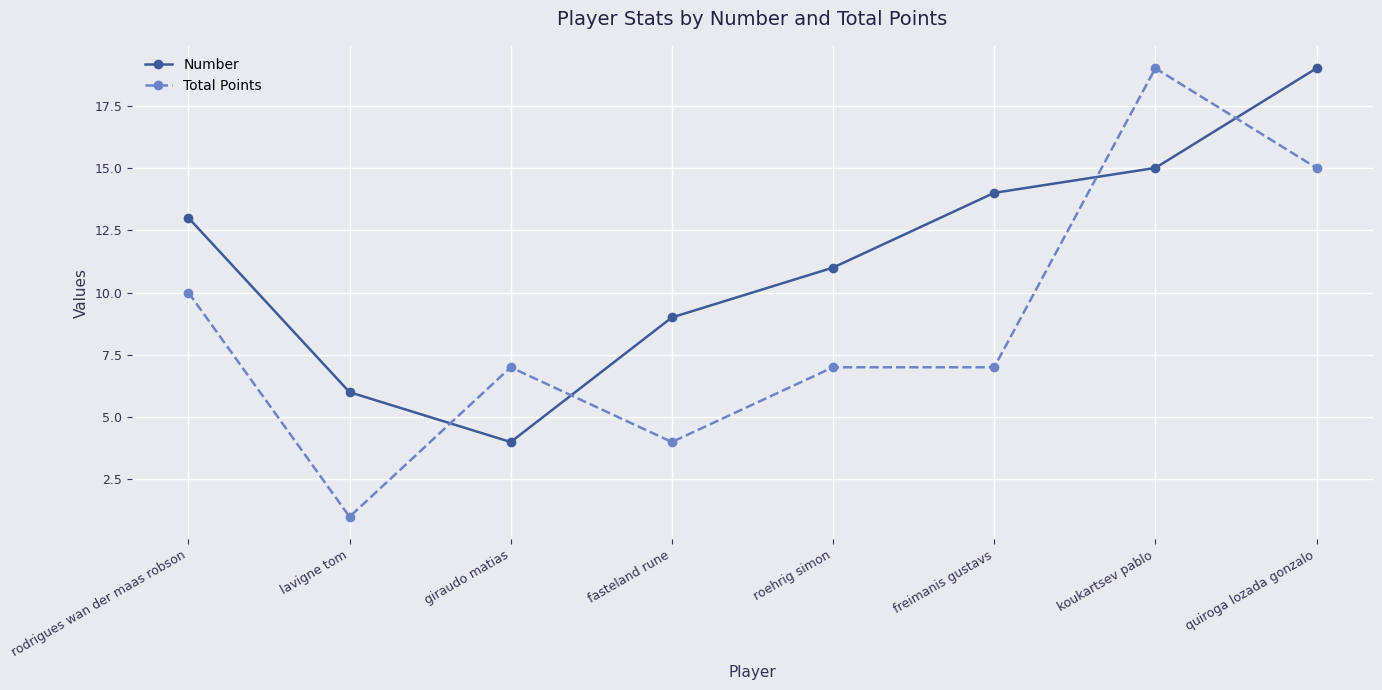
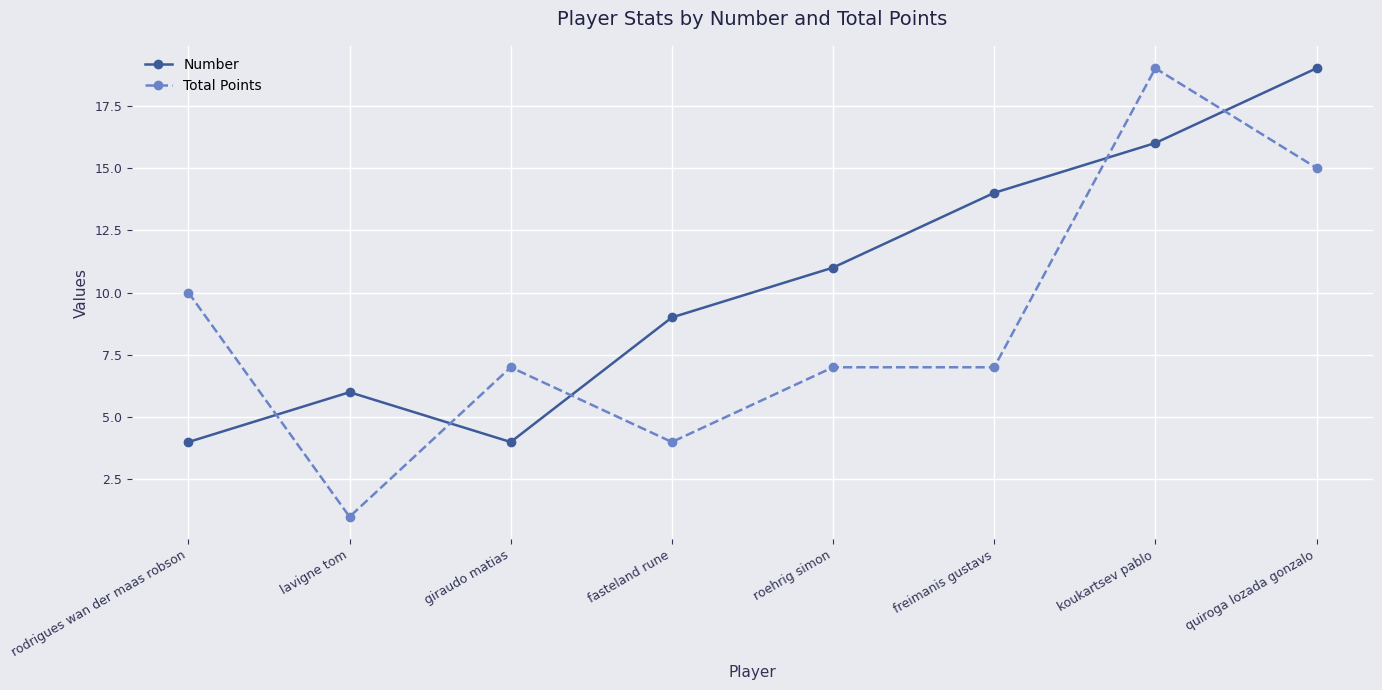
Number, rodrigues wan der maas robson: 13 -> 4
Number, koukartsev pablo: 15 -> 16
